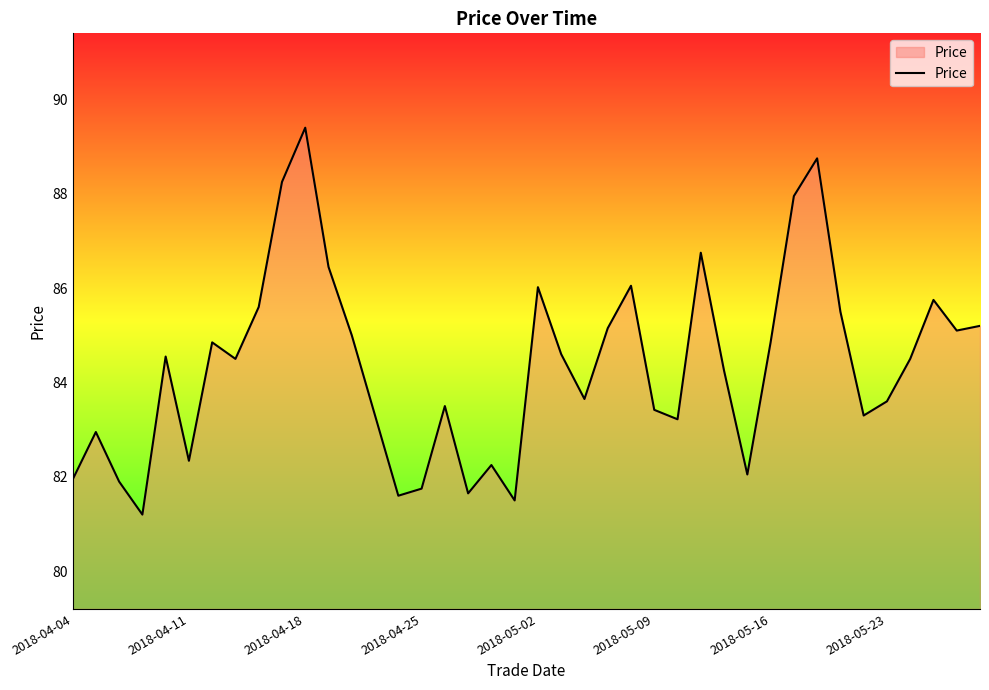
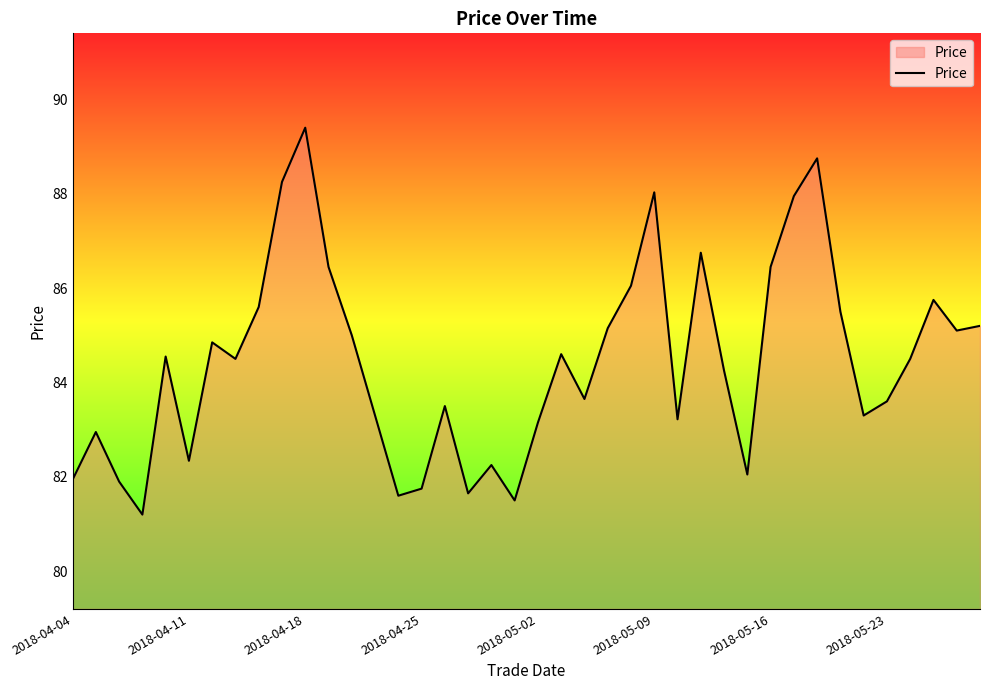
2018-05-02: 86.0 -> 83.2
2018-05-09: 83.4 -> 88.0
2018-05-16: 84.9 -> 86.5
